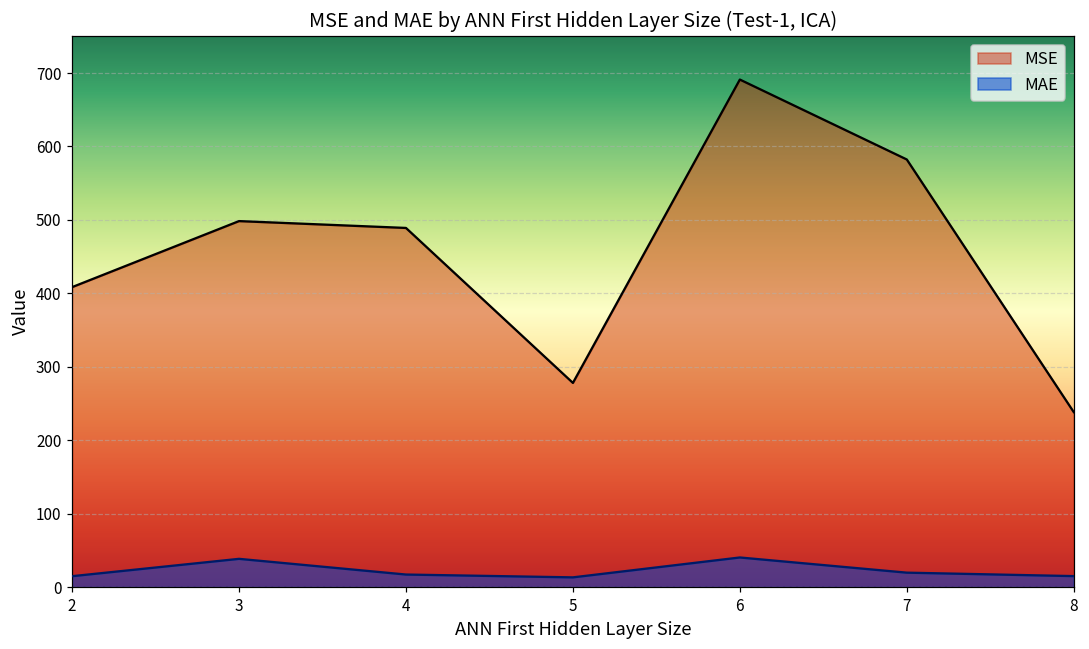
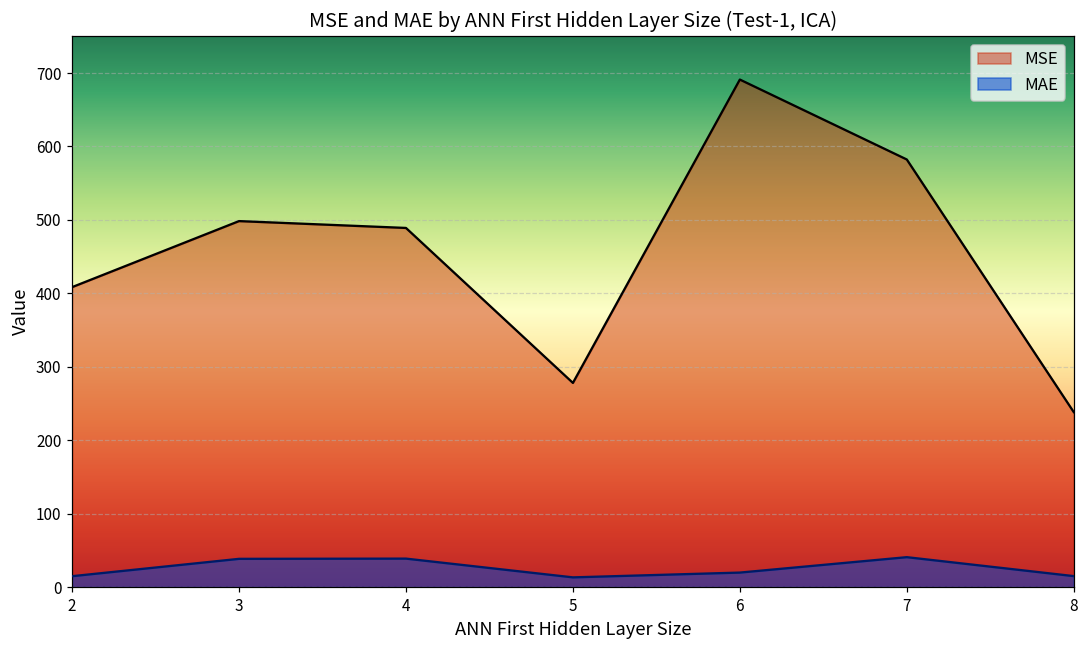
MAE, 4: 20 -> 40
MAE, 6: 40 -> 20
MAE, 7: 20 -> 40
